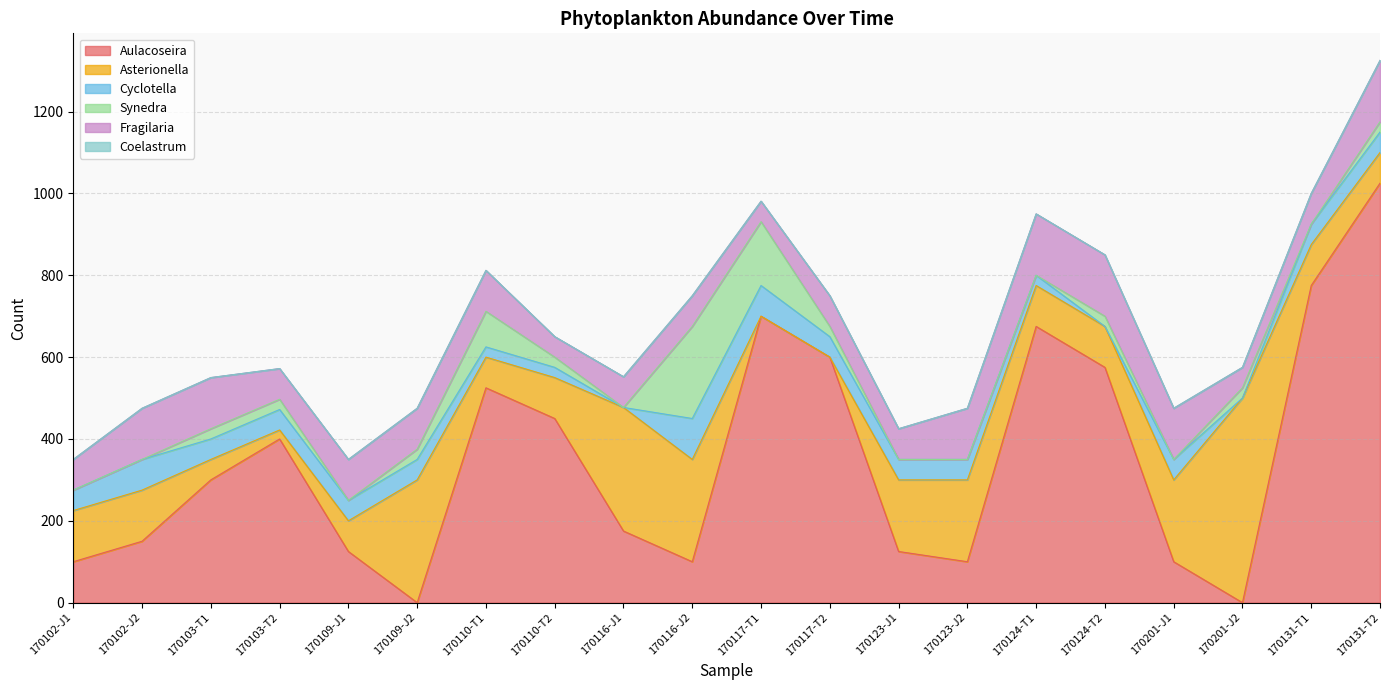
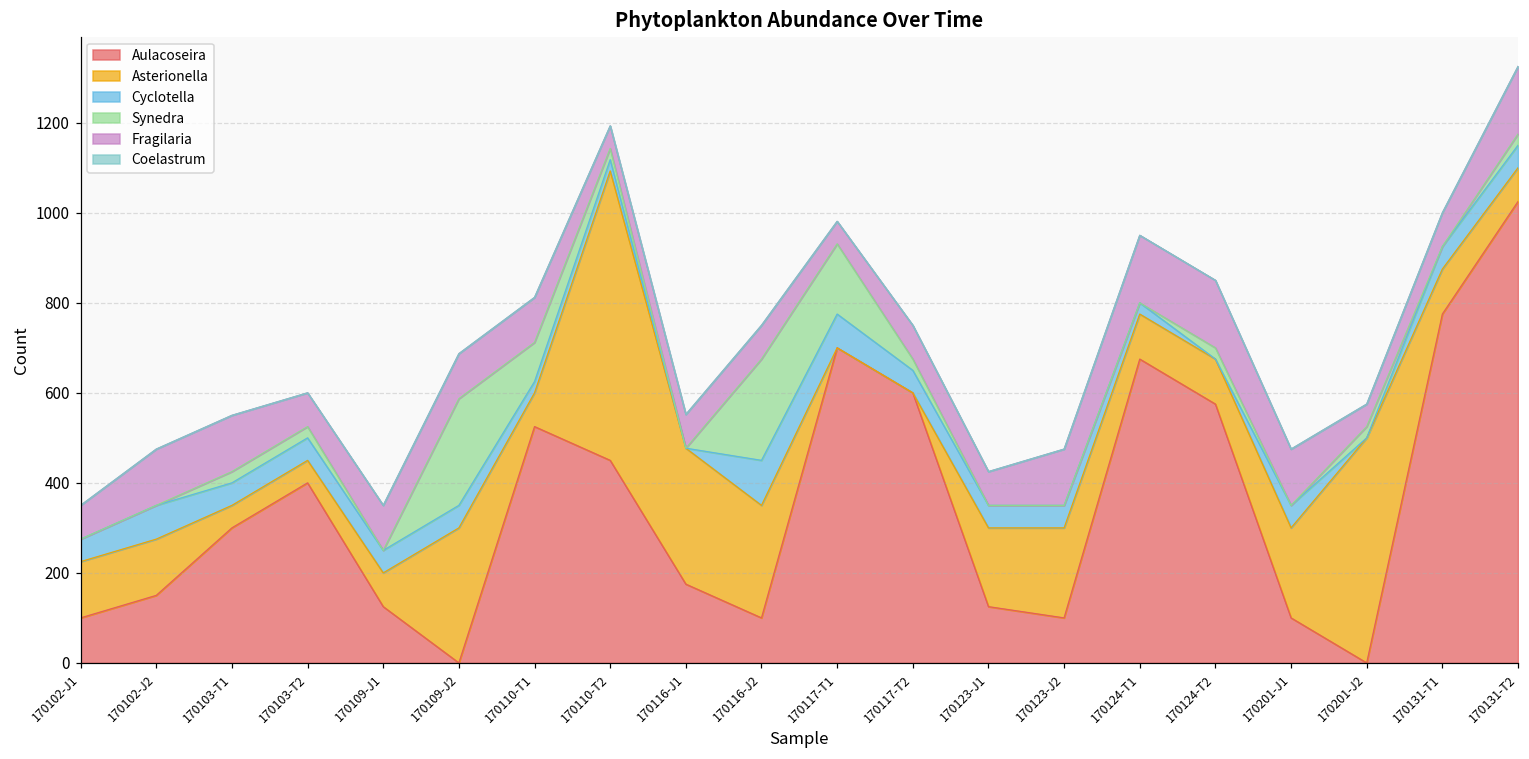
Asterionella, 170103-T2: 20 -> 50
Synedra, 170109-J2: 30 -> 240
Asterionella, 170110-T2: 100 -> 640
